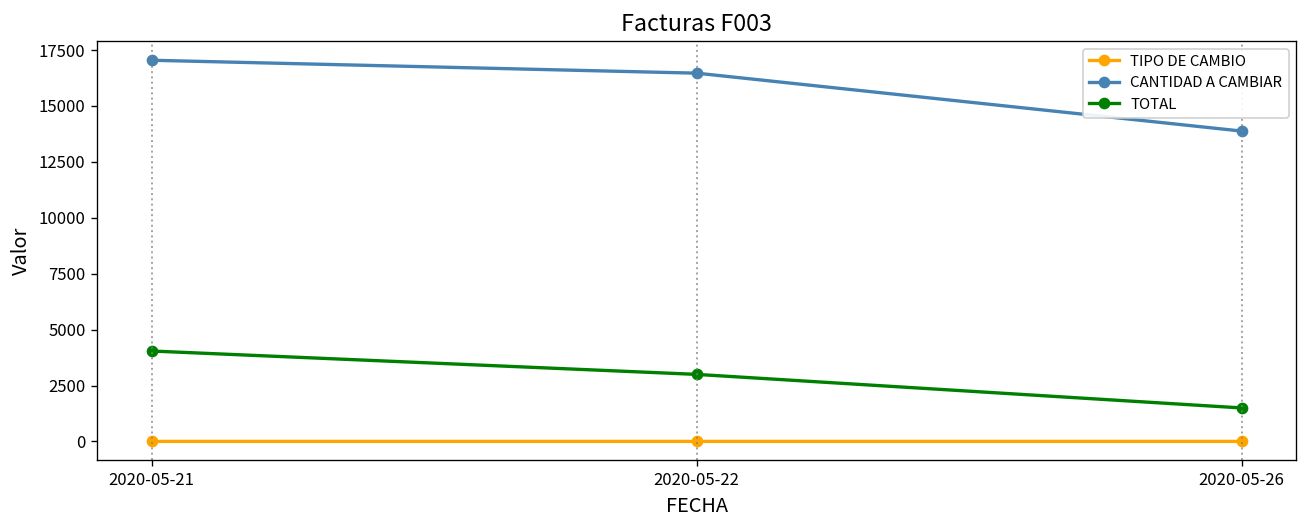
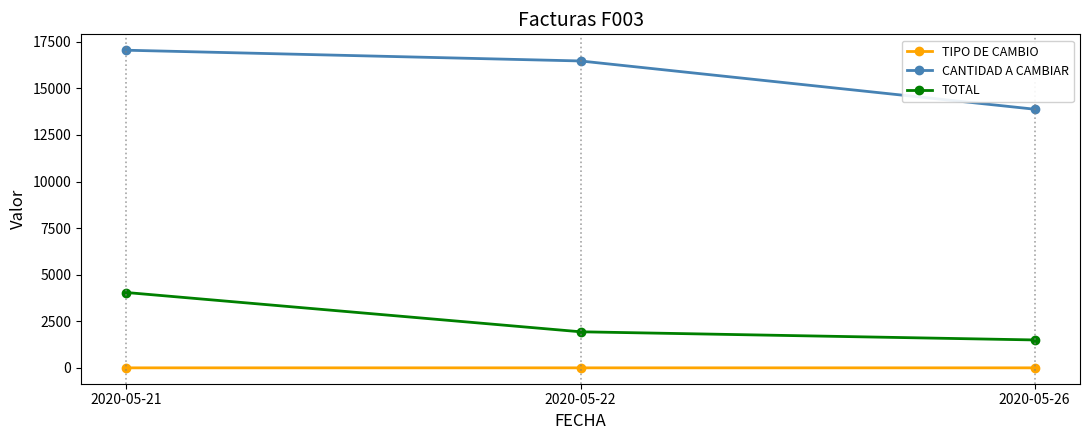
TOTAL, 2020-05-22: 3000 -> 1900
